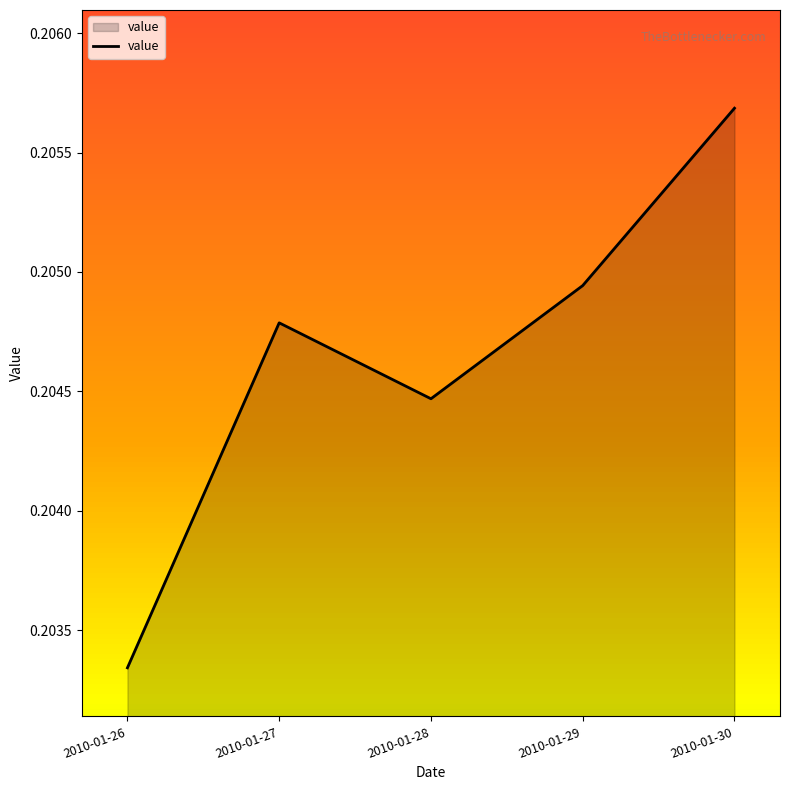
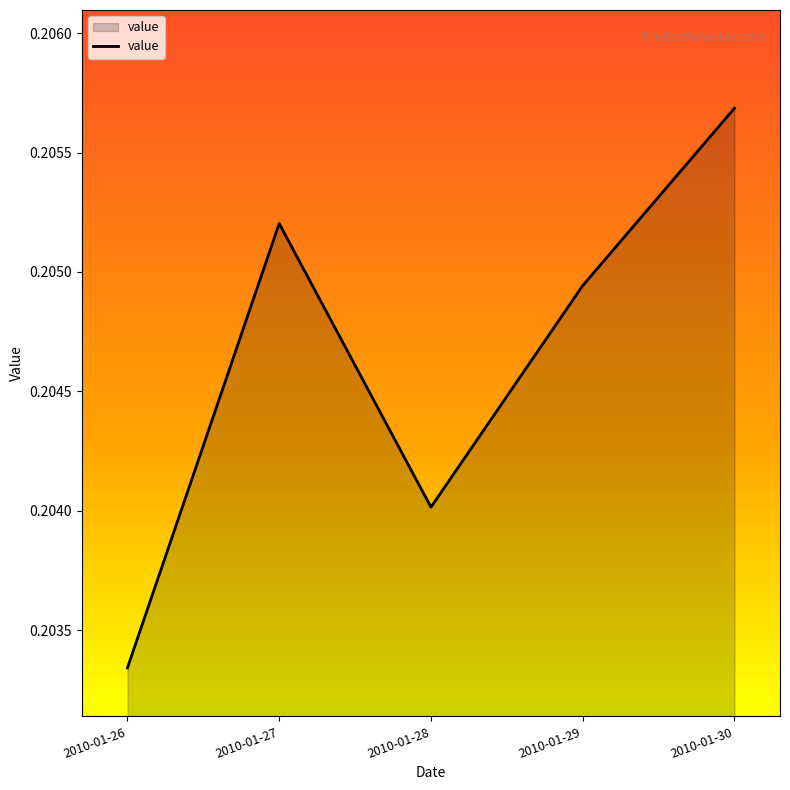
2010-01-27: 0.20479 -> 0.20520
2010-01-28: 0.20447 -> 0.20402
